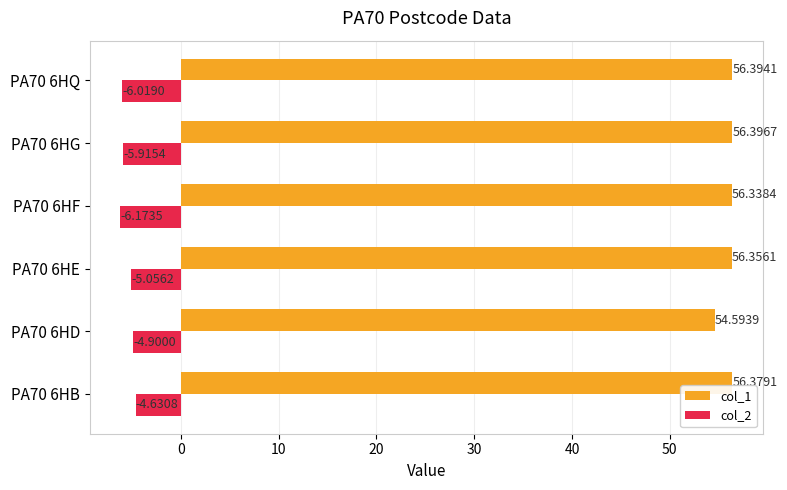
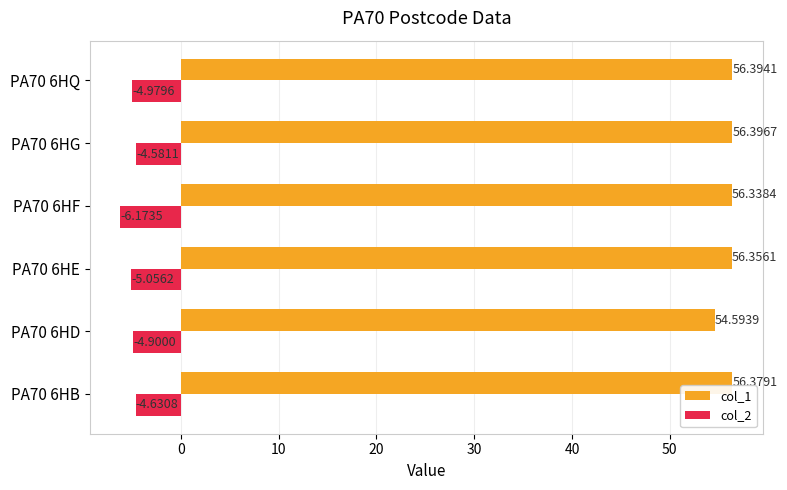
col_2, PA70 6HQ: -6.0190 -> -4.9796
col_2, PA70 6HG: -5.9154 -> -4.5811
